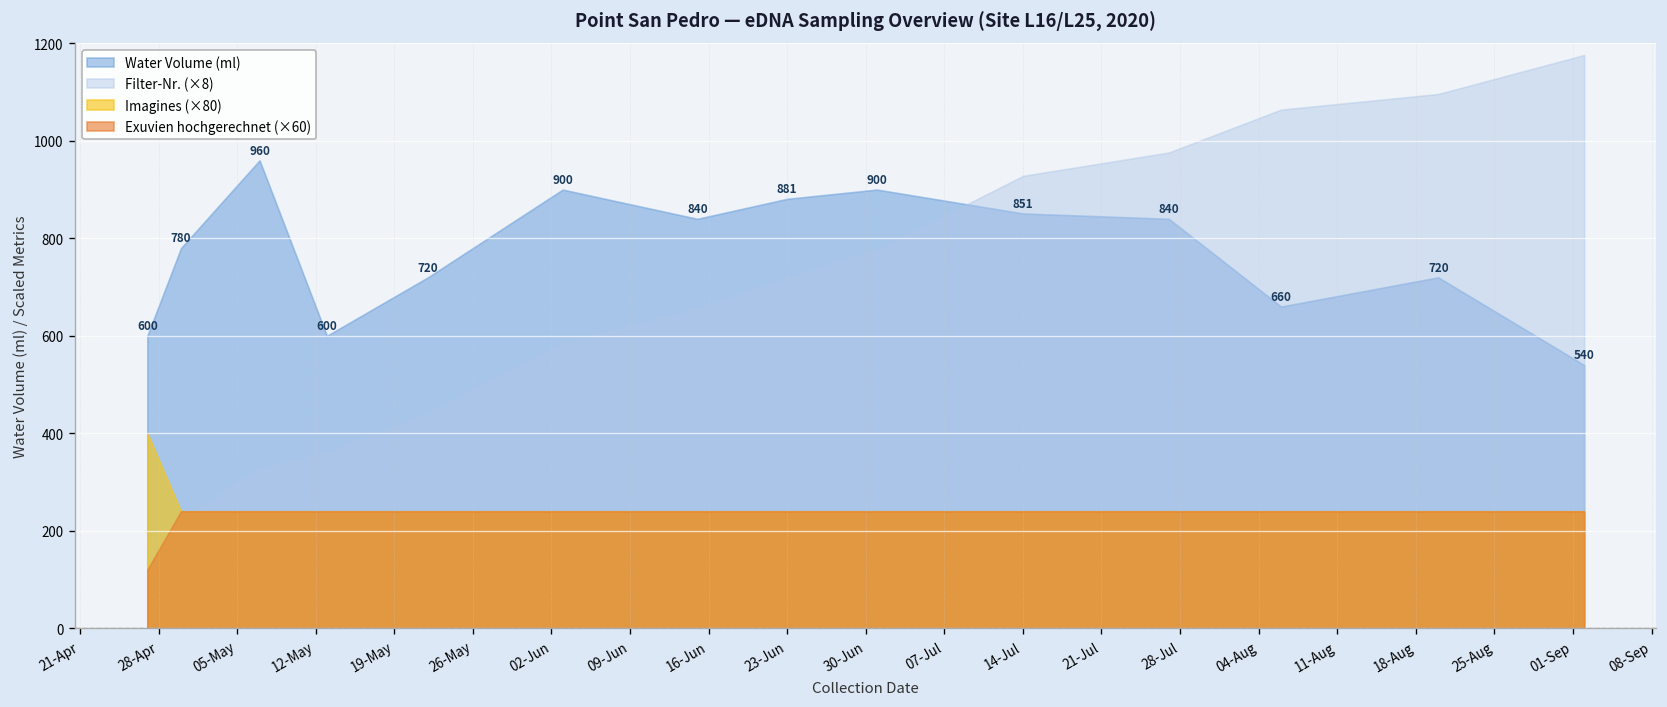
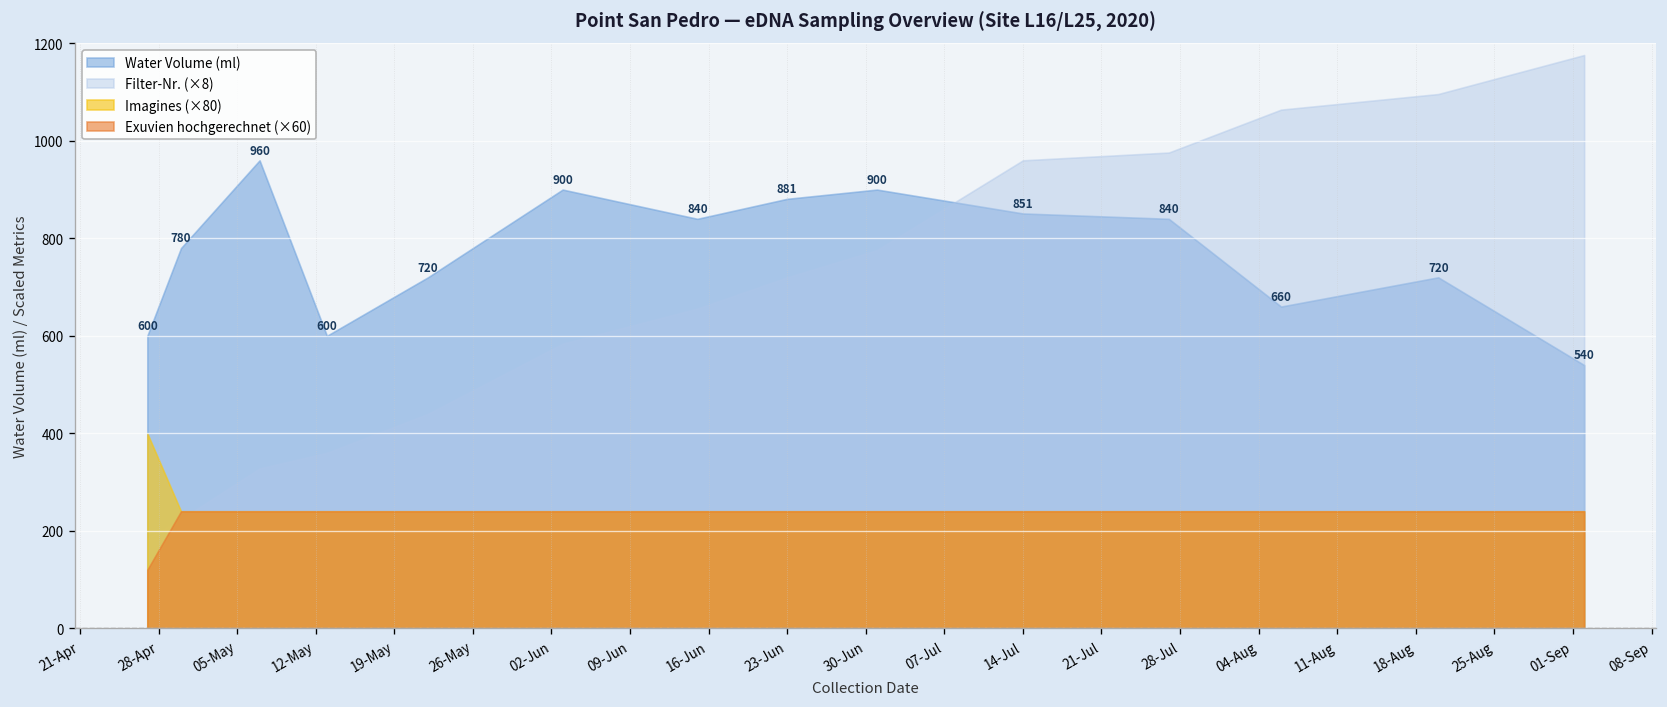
Filter-Nr. (×8), 14-Jul: 930 -> 960
